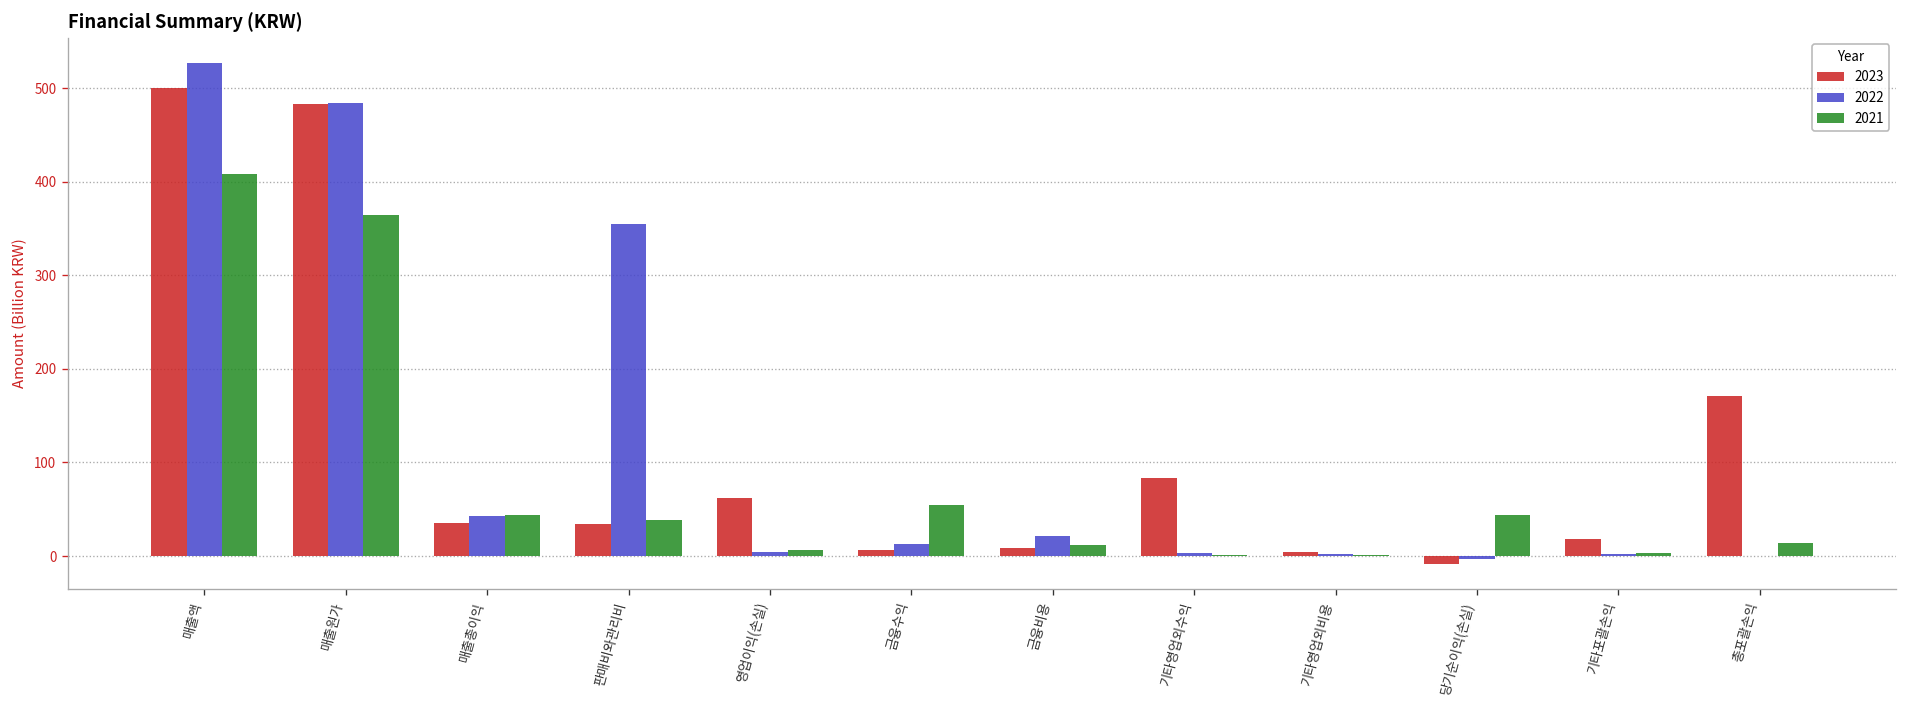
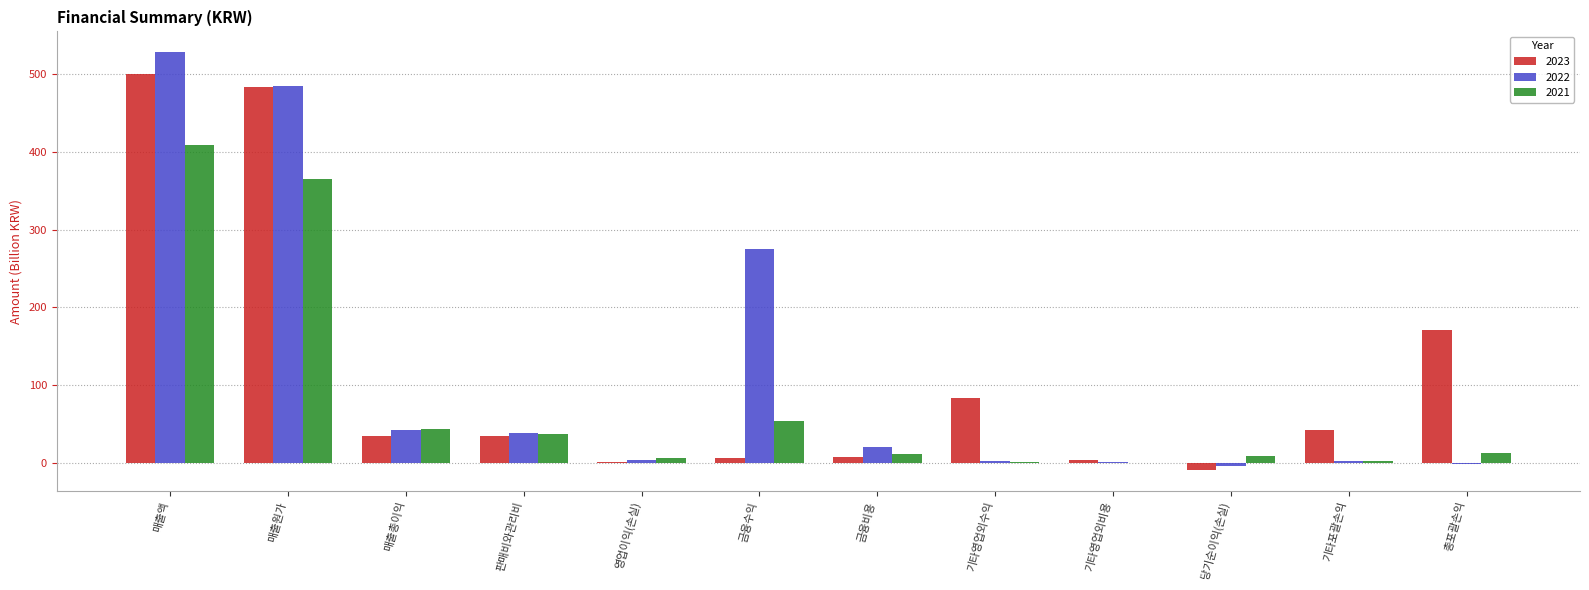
2022, 판매비와관리비: 360 -> 40
2023, 영업이익(손실): 60 -> 0
2022, 금융수익: 10 -> 270
2021, 당기순이익(손실): 40 -> 10
2023, 기타포괄손익: 20 -> 40
